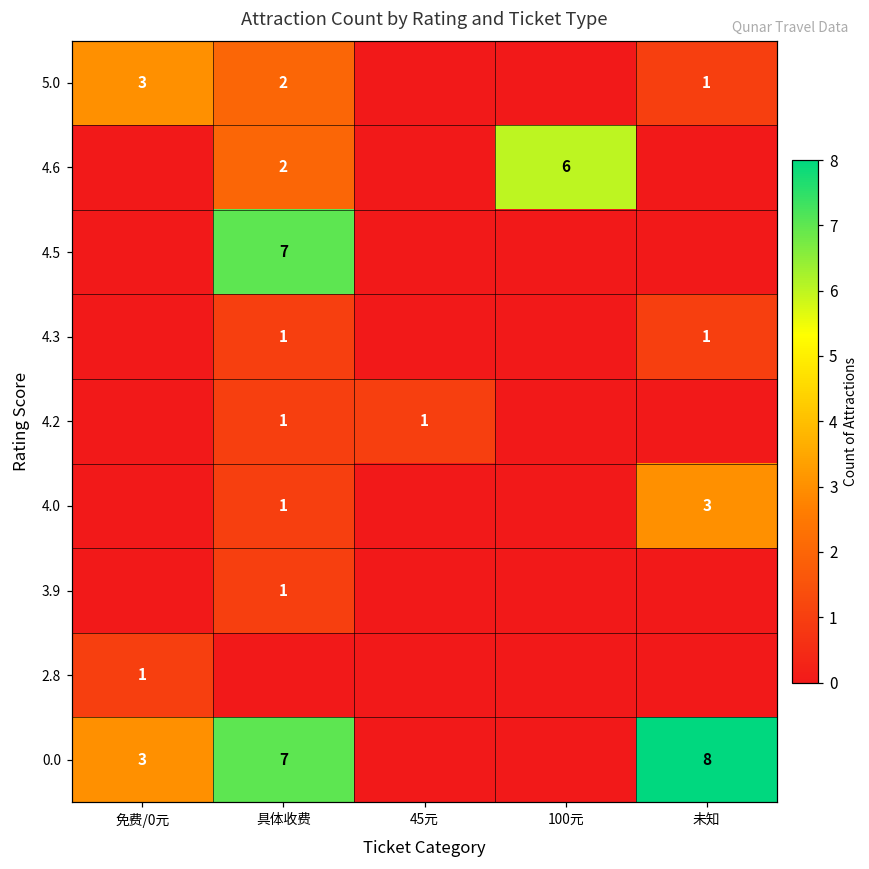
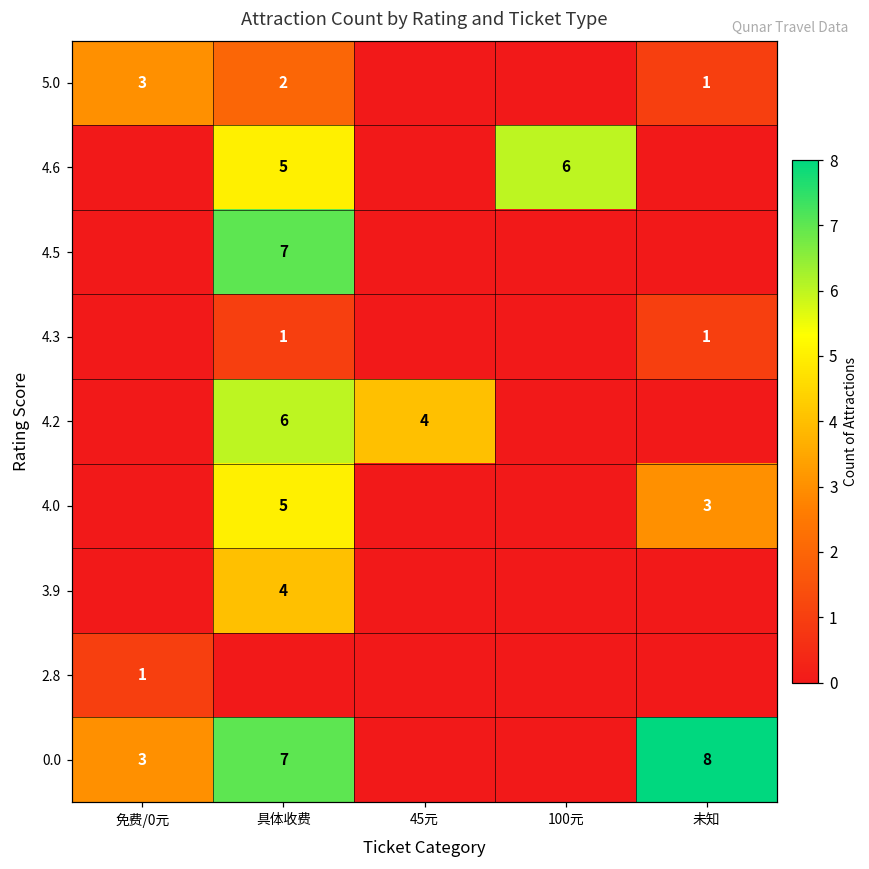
4.6, 具体收费: 2 -> 5
4.2, 具体收费: 1 -> 6
4.2, 45元: 1 -> 4
4.0, 具体收费: 1 -> 5
3.9, 具体收费: 1 -> 4
